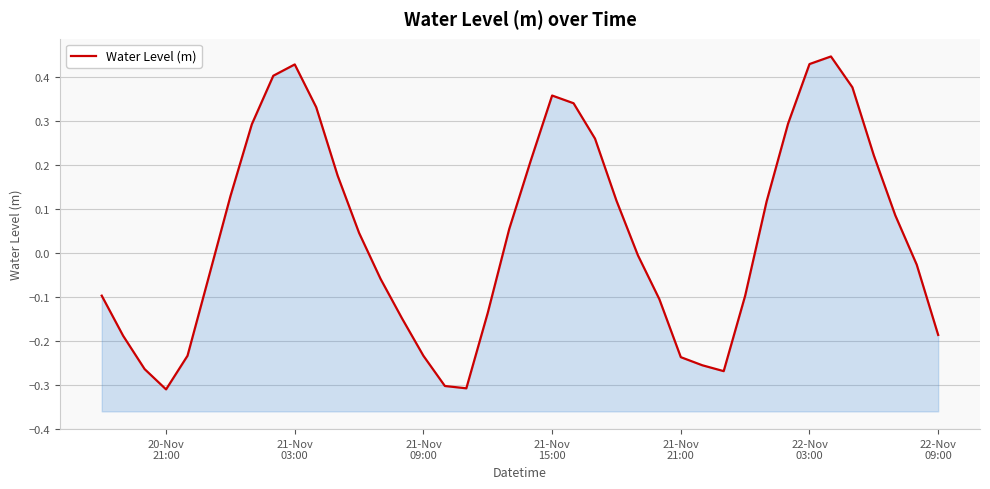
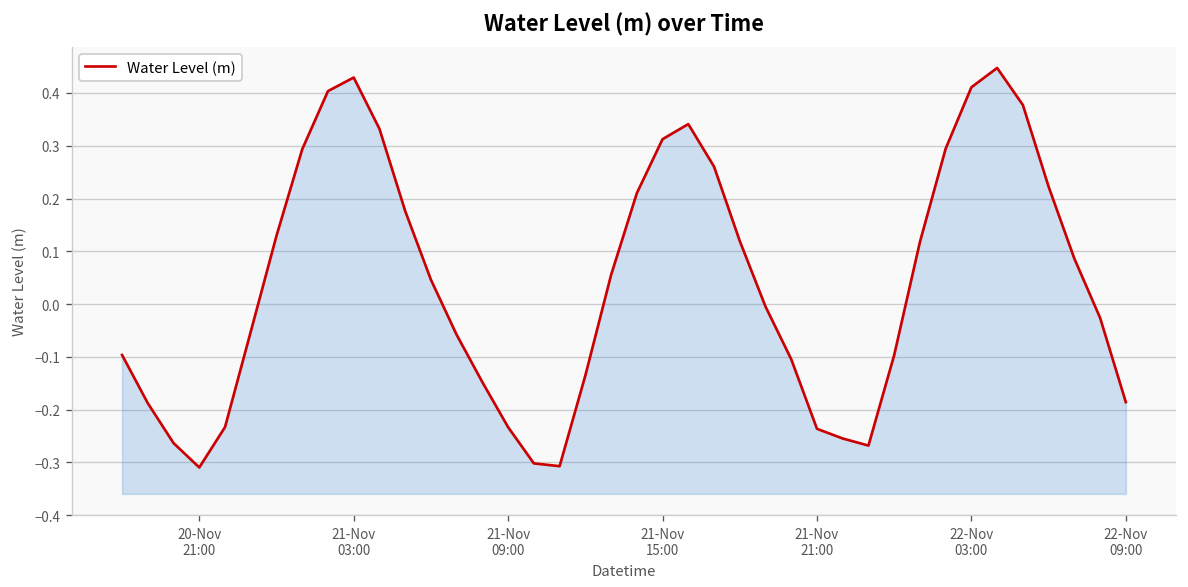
21-Nov 15:00: 0.36 -> 0.31
22-Nov 03:00: 0.43 -> 0.41
